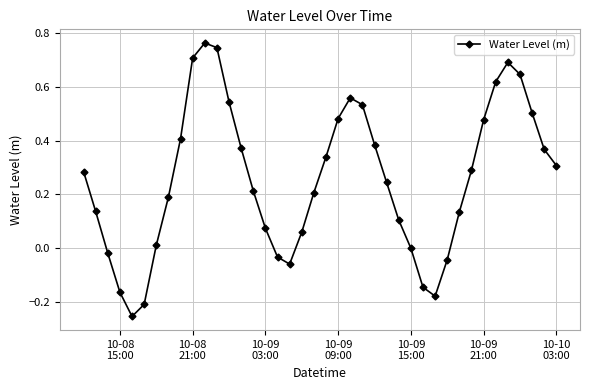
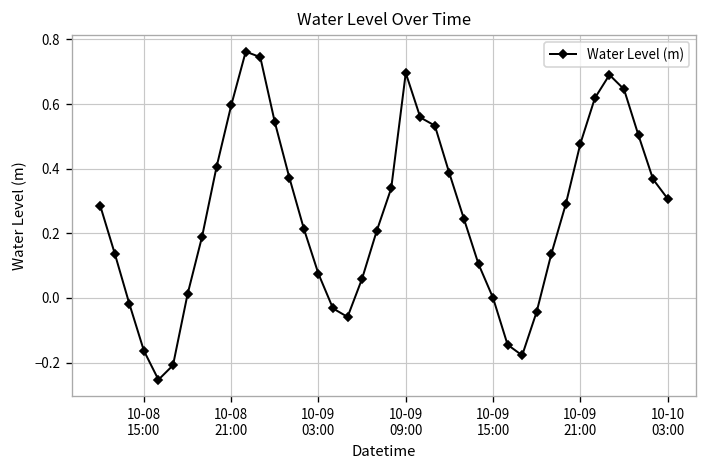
10-08 21:00: 0.71 -> 0.60
10-09 09:00: 0.48 -> 0.70
